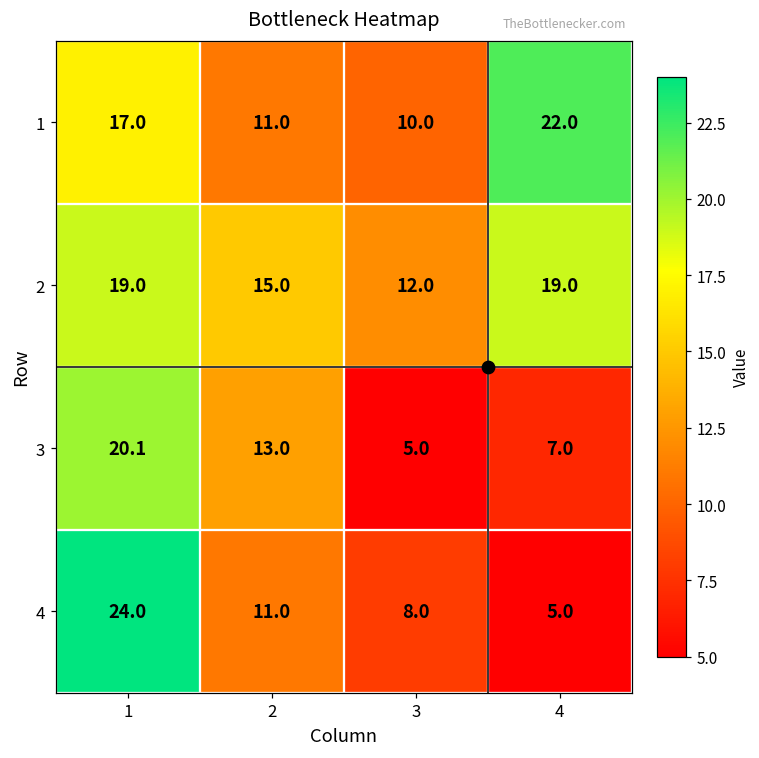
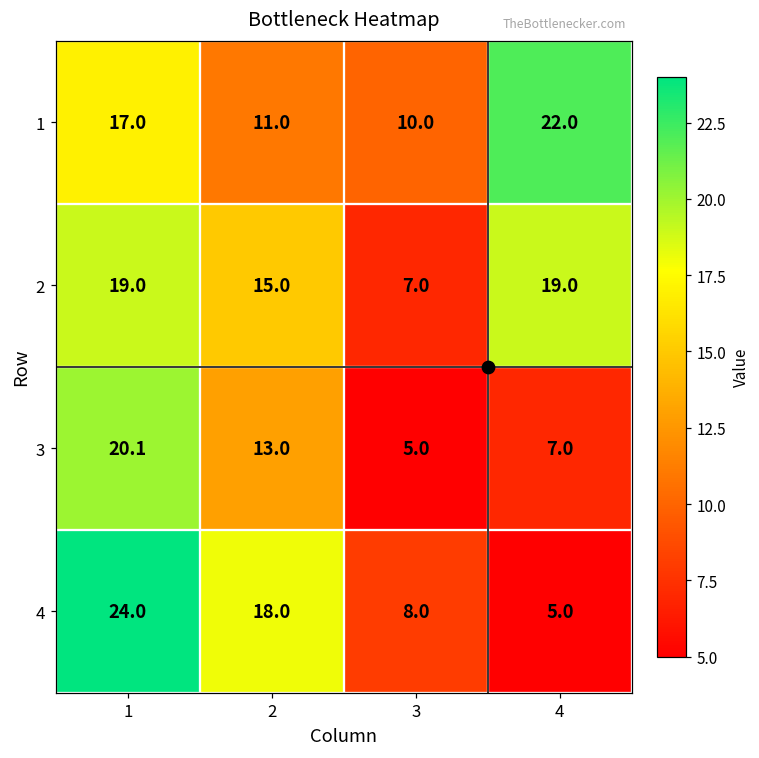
2, 3: 12.0 -> 7.0
4, 2: 11.0 -> 18.0
